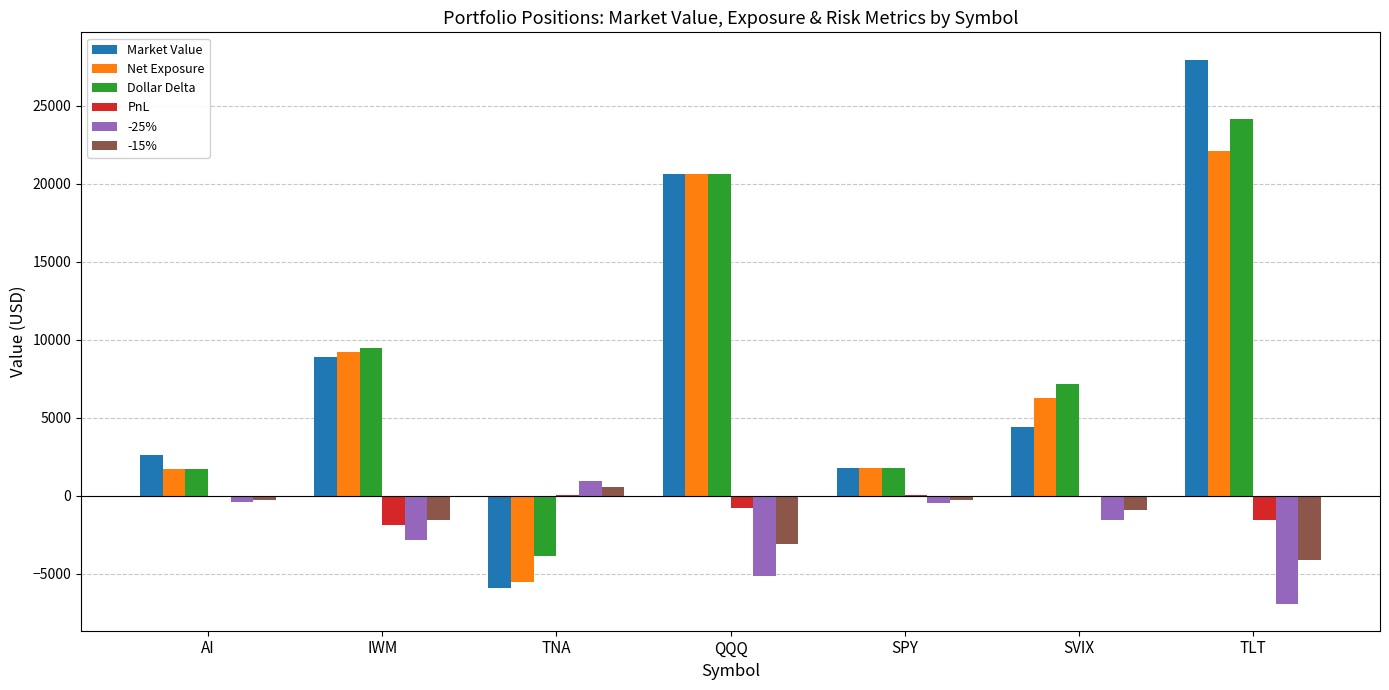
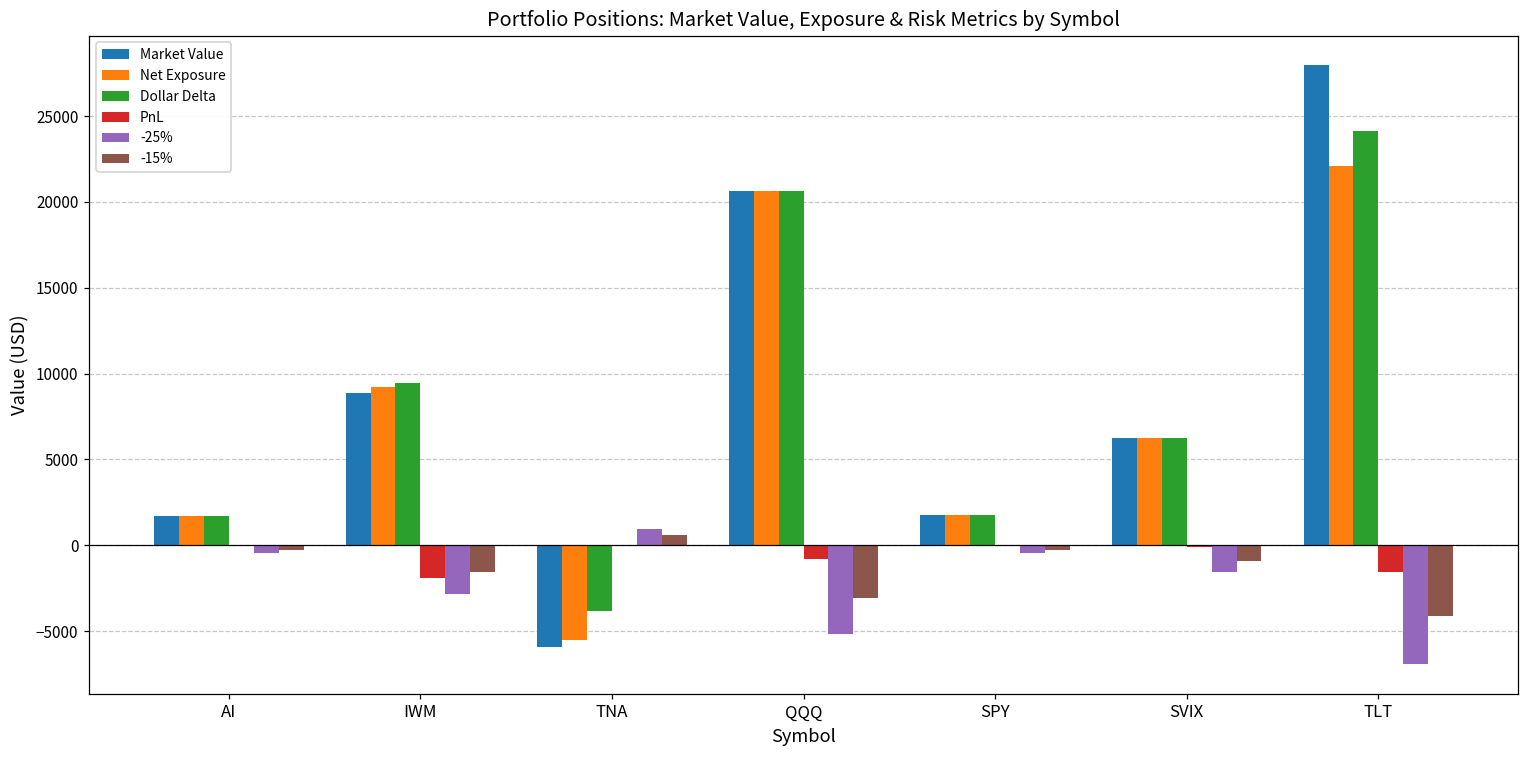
Market Value, AI: 2600 -> 1700
Market Value, SVIX: 4400 -> 6200
Dollar Delta, SVIX: 7100 -> 6200
